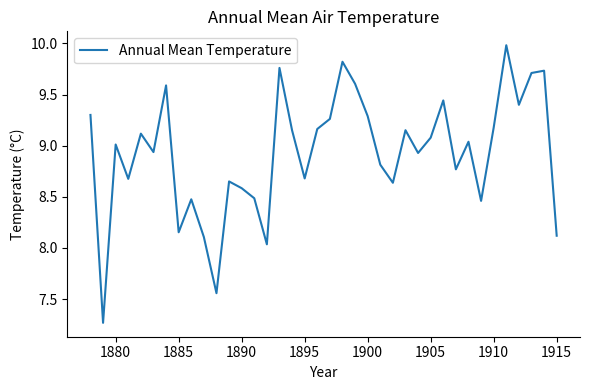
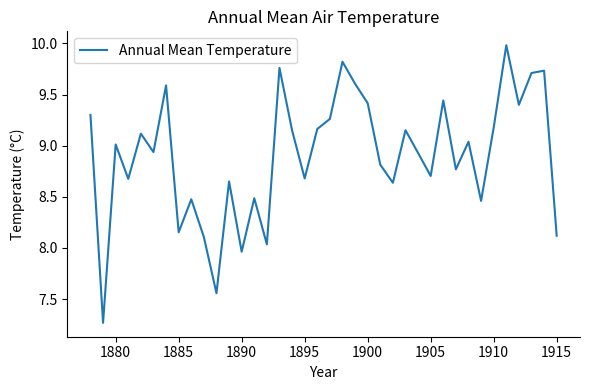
1890: 8.58 -> 7.96
1900: 9.29 -> 9.42
1905: 9.08 -> 8.70
